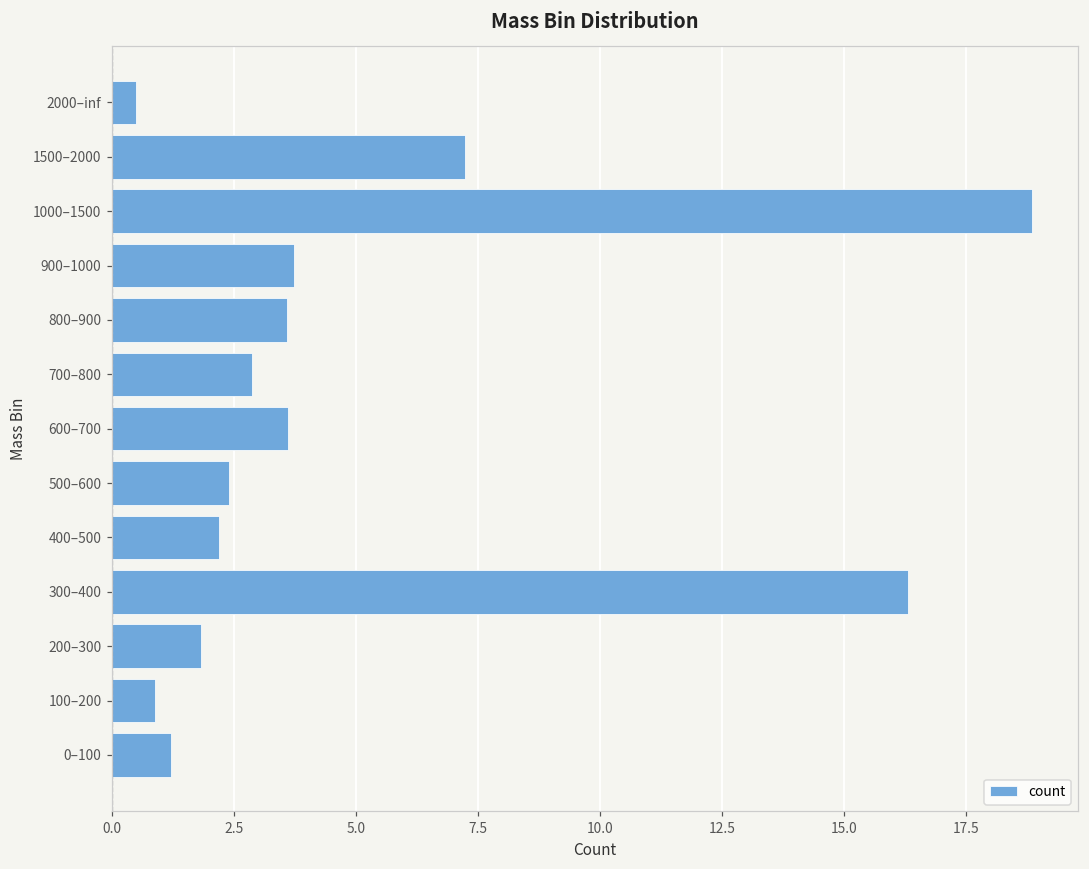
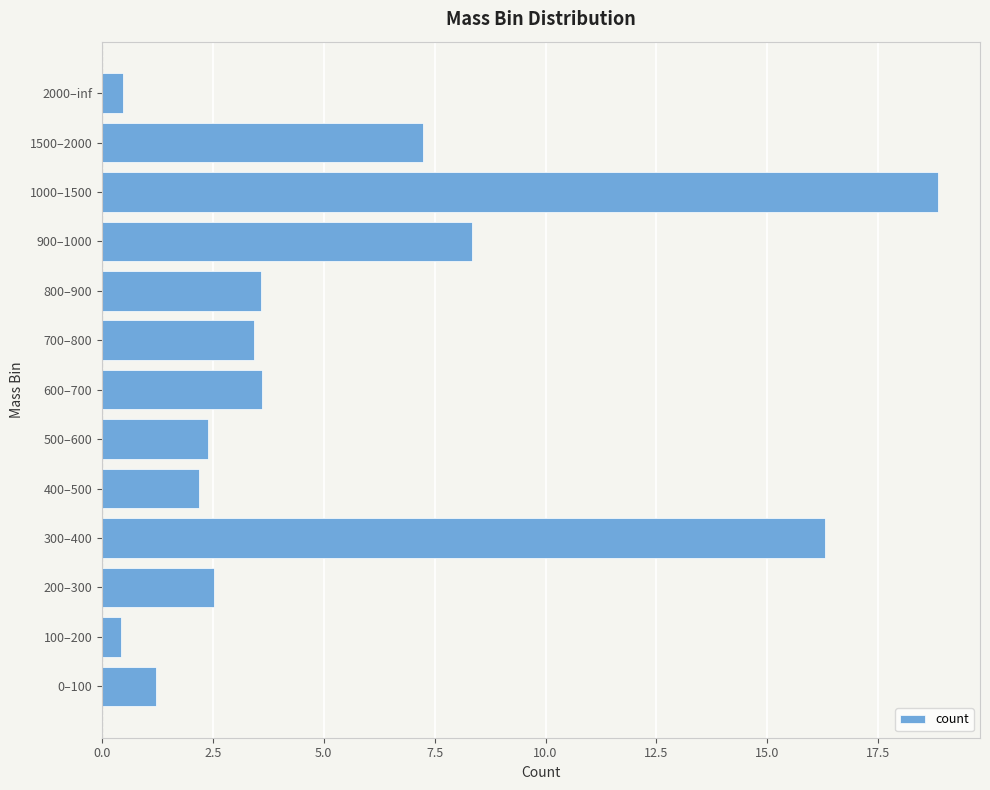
900–1000: 3.7 -> 8.4
700–800: 2.9 -> 3.4
200–300: 1.8 -> 2.5
100–200: 0.9 -> 0.4
